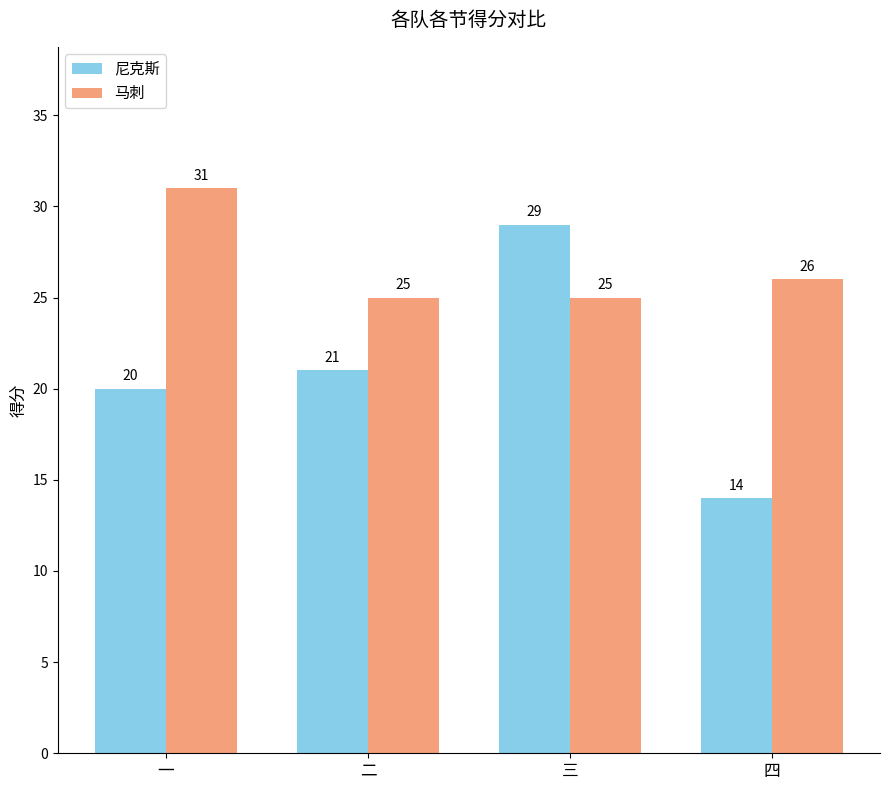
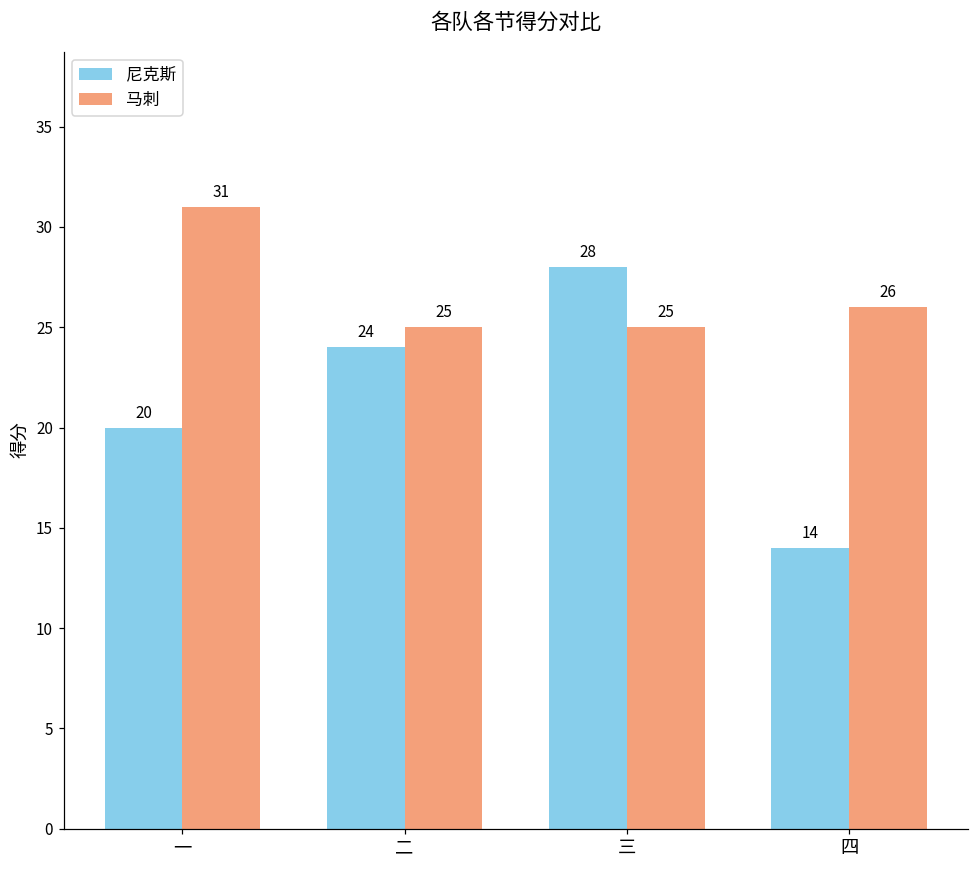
尼克斯, 二: 21 -> 24
尼克斯, 三: 29 -> 28
